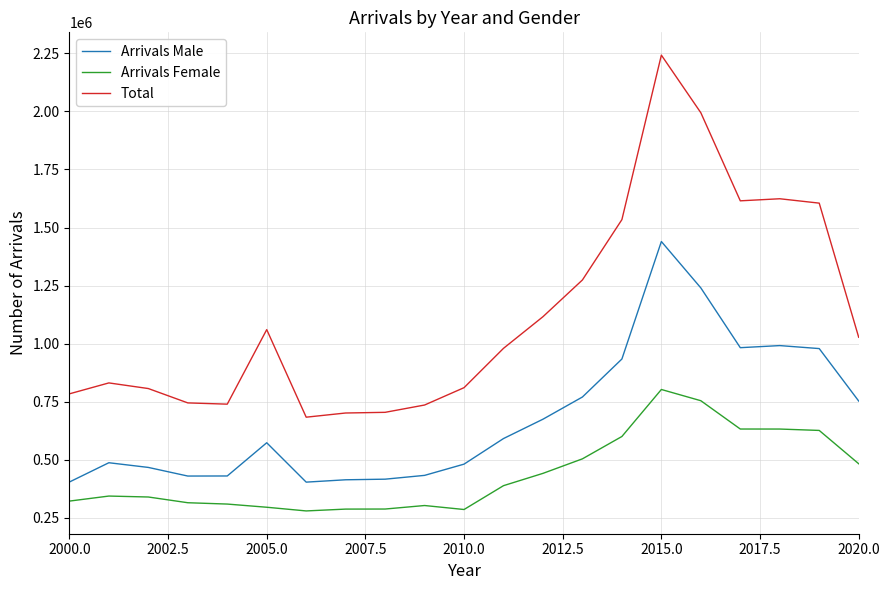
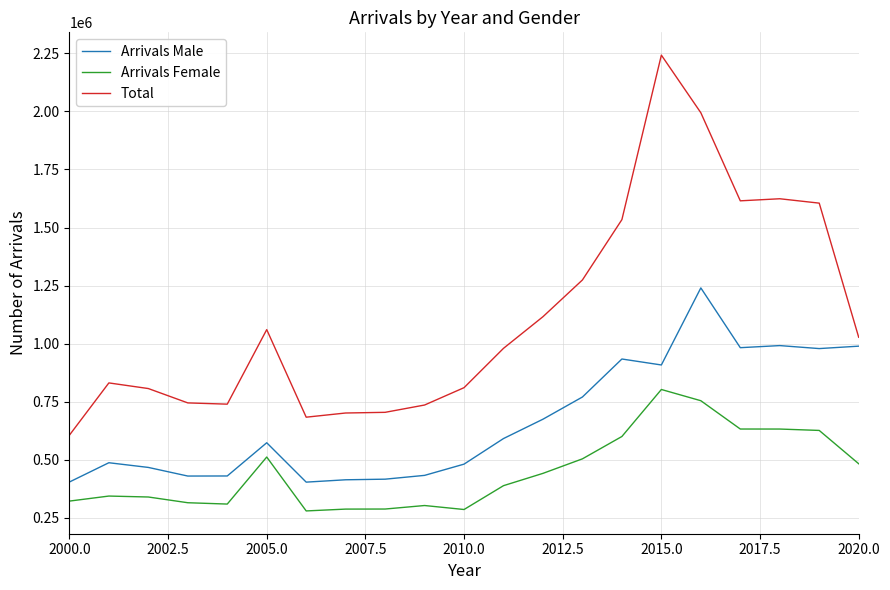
Total, 2000.0: 780000 -> 610000
Arrivals Female, 2005.0: 300000 -> 510000
Arrivals Male, 2015.0: 1440000 -> 910000
Arrivals Male, 2020.0: 750000 -> 990000
